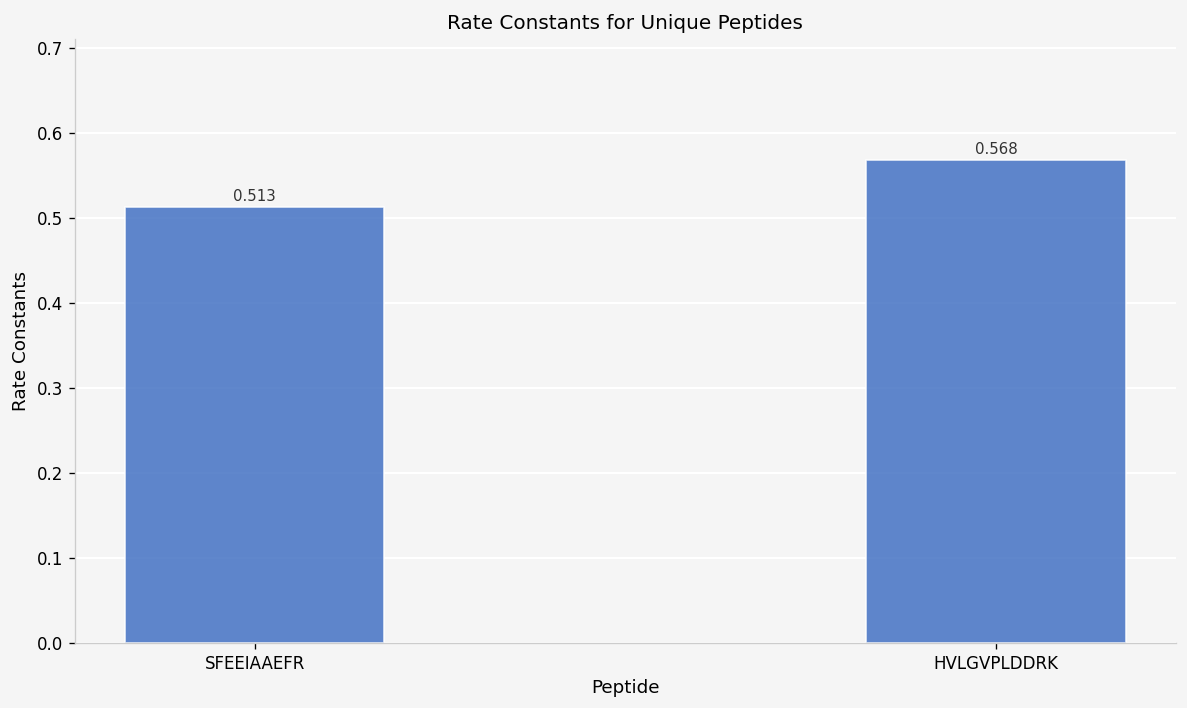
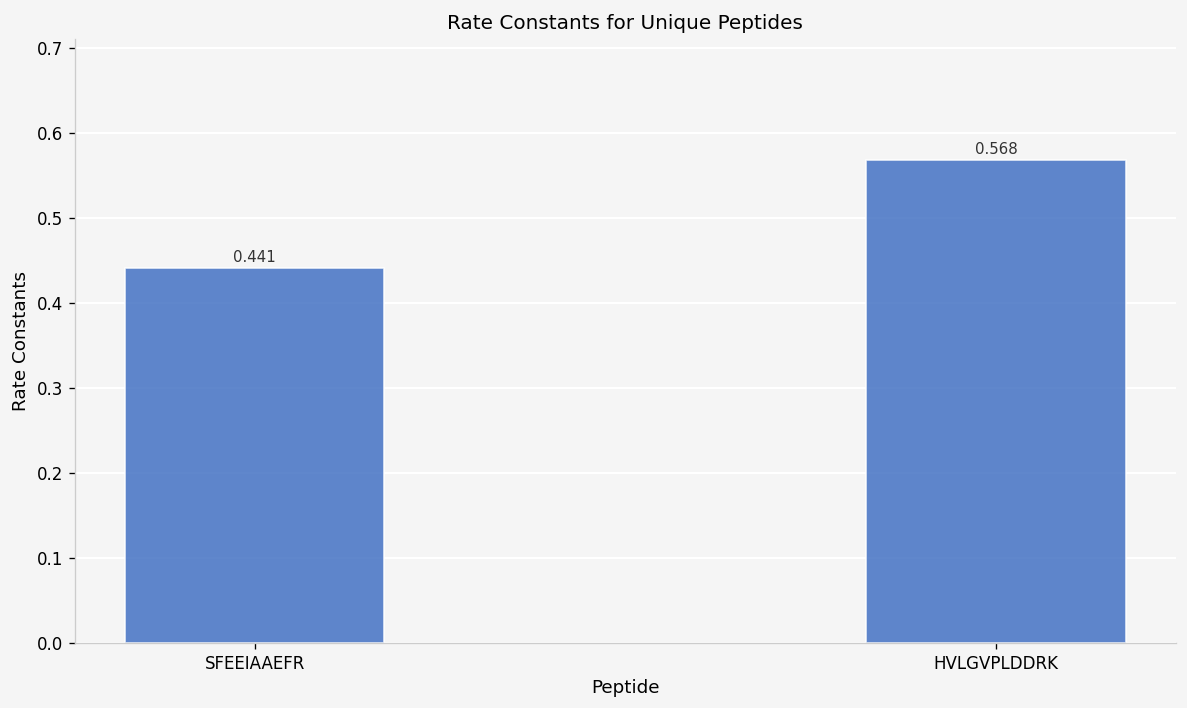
SFEEIAAEFR: 0.513 -> 0.441
